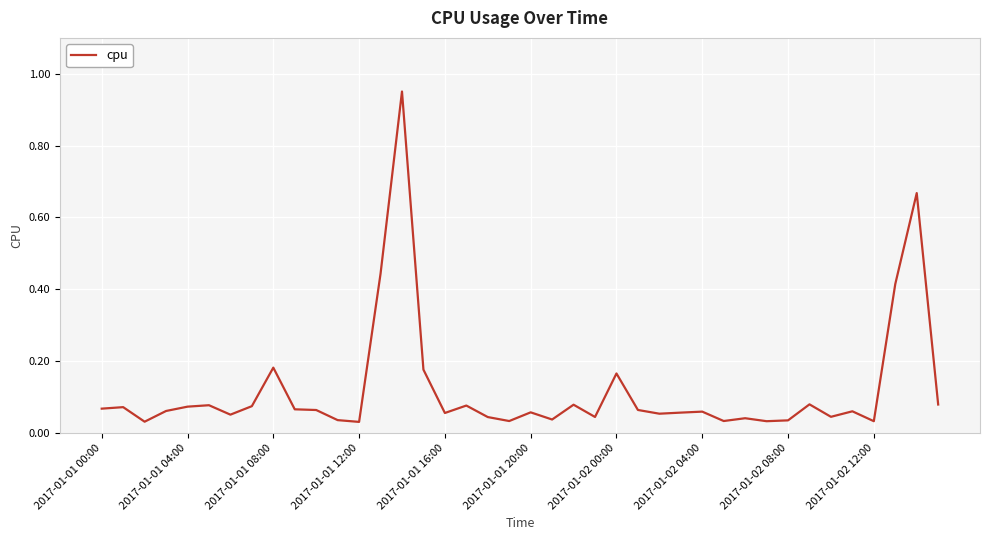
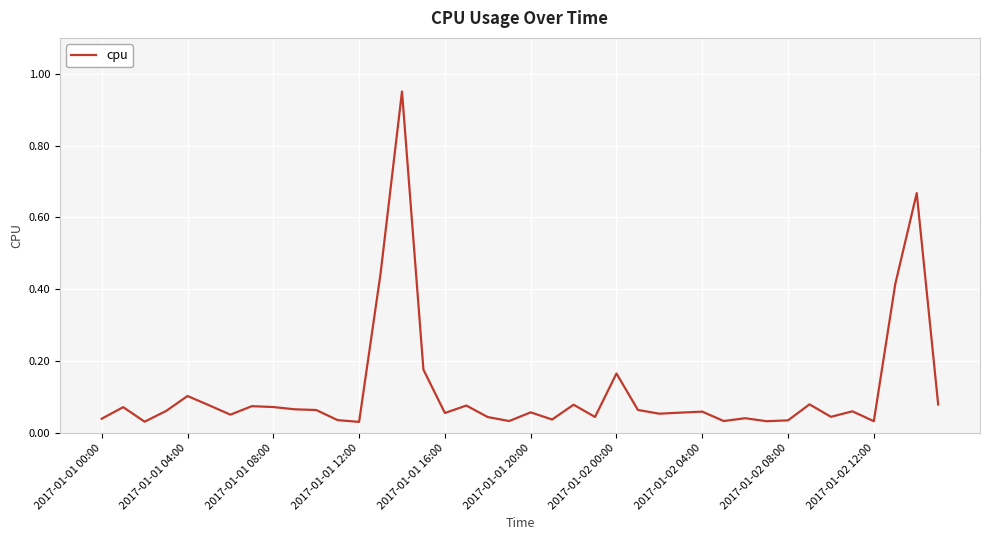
2017-01-01 00:00: 0.07 -> 0.04
2017-01-01 04:00: 0.07 -> 0.10
2017-01-01 08:00: 0.18 -> 0.07
